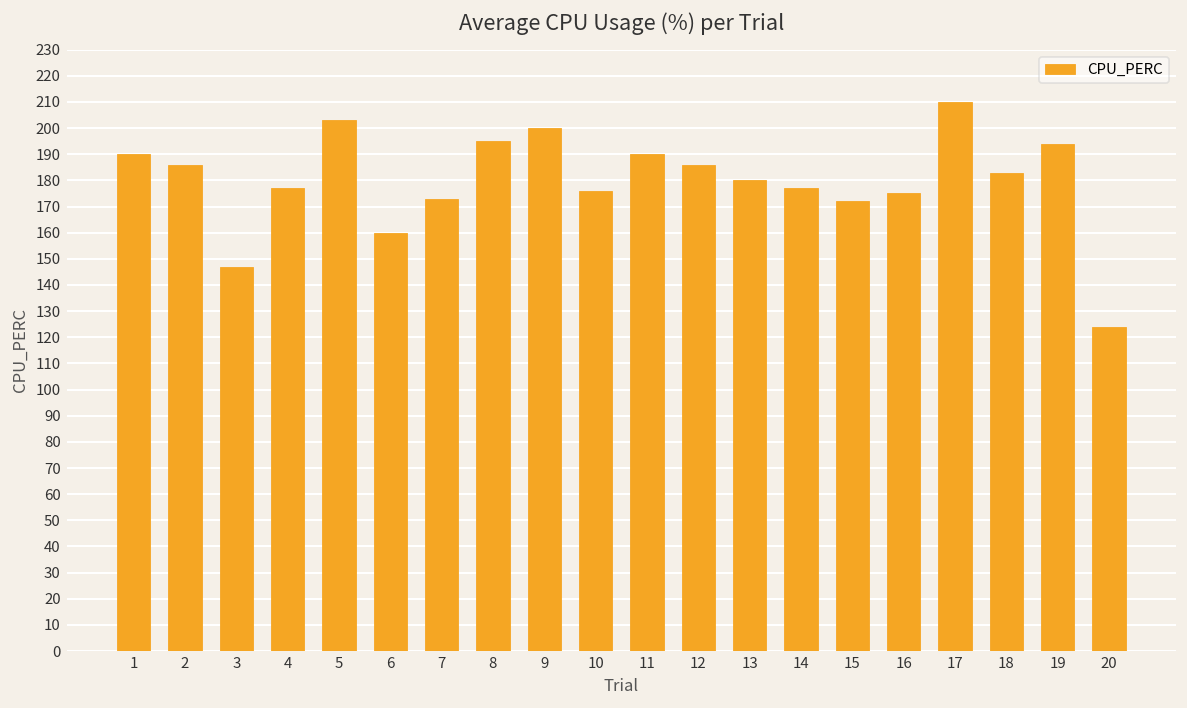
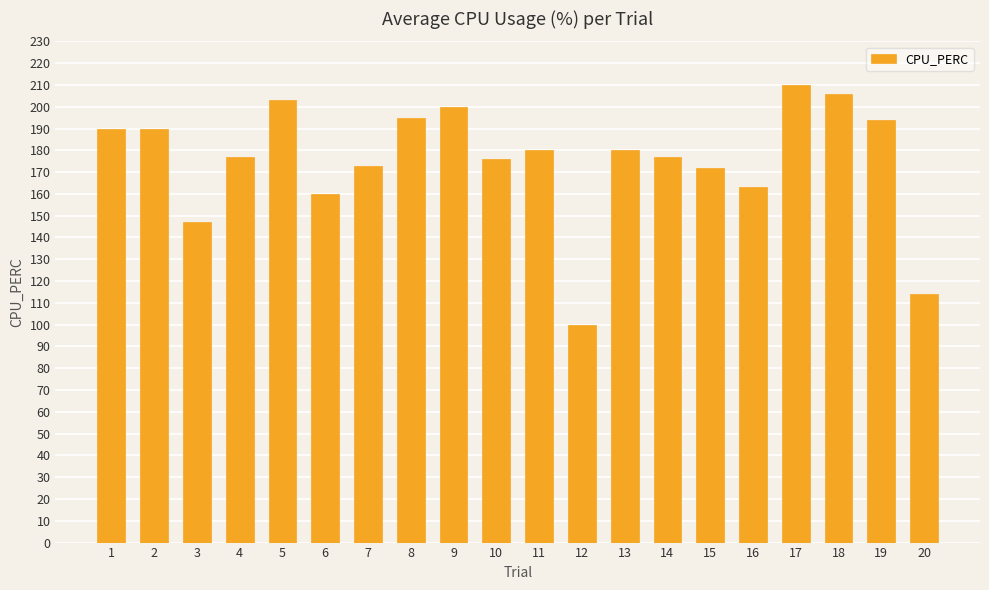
2: 186 -> 190
11: 190 -> 180
12: 186 -> 100
16: 175 -> 163
18: 183 -> 206
20: 124 -> 114
